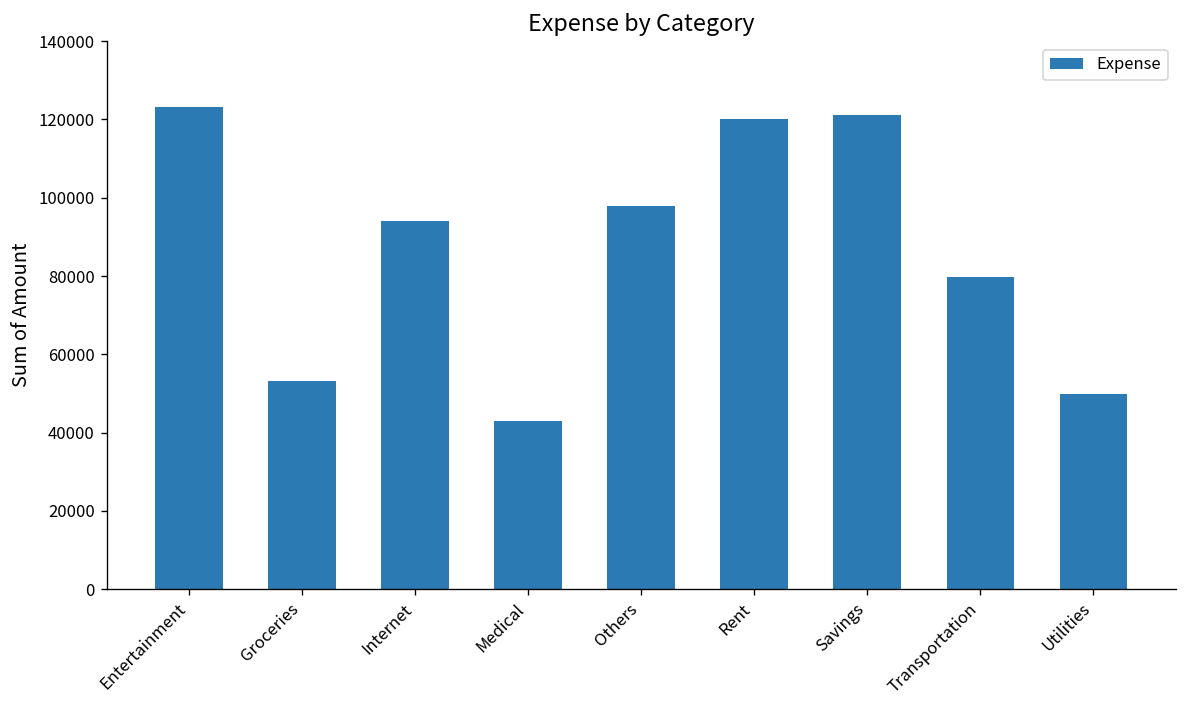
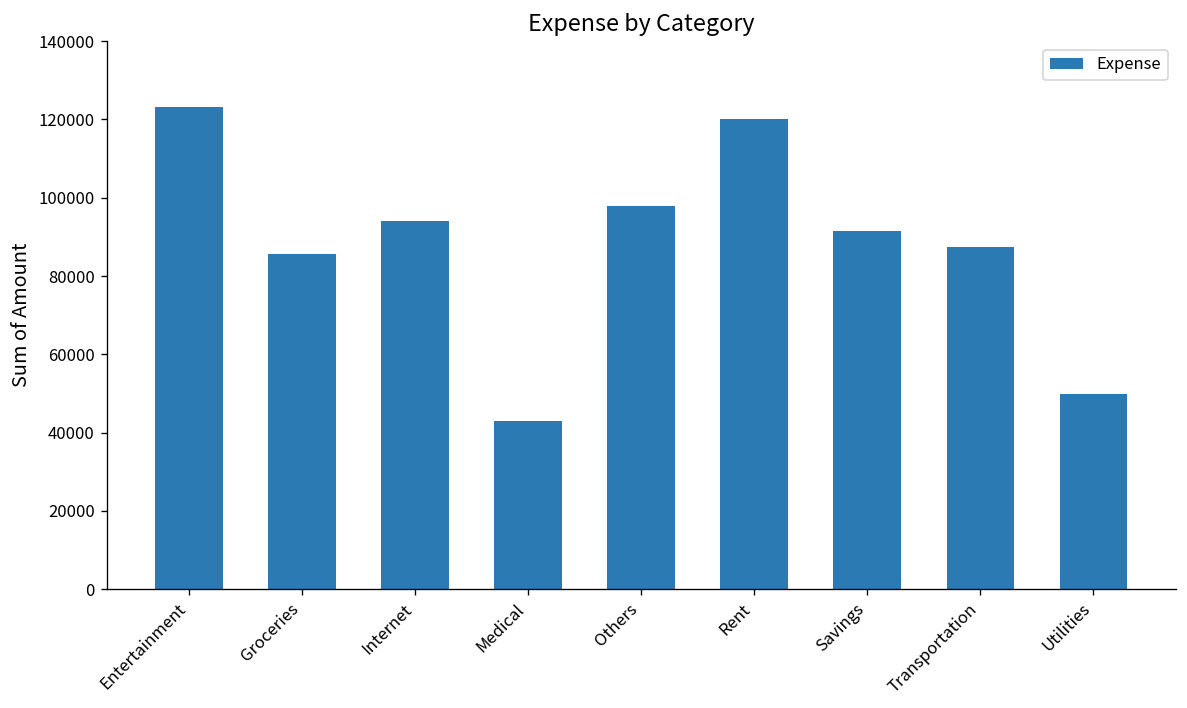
Groceries: 53000 -> 86000
Savings: 121000 -> 92000
Transportation: 80000 -> 87000
